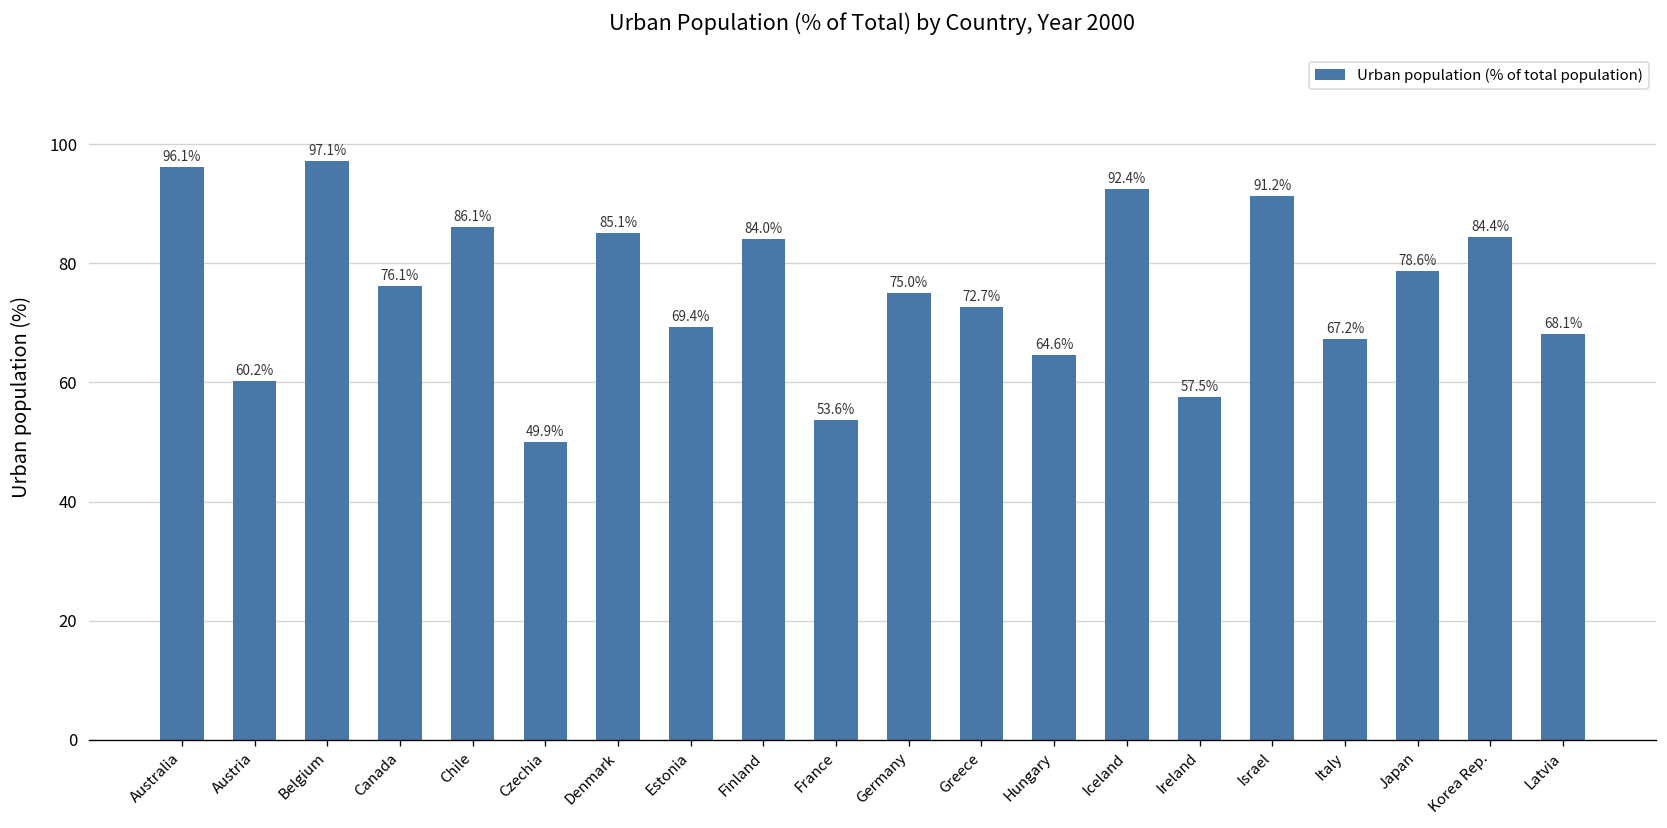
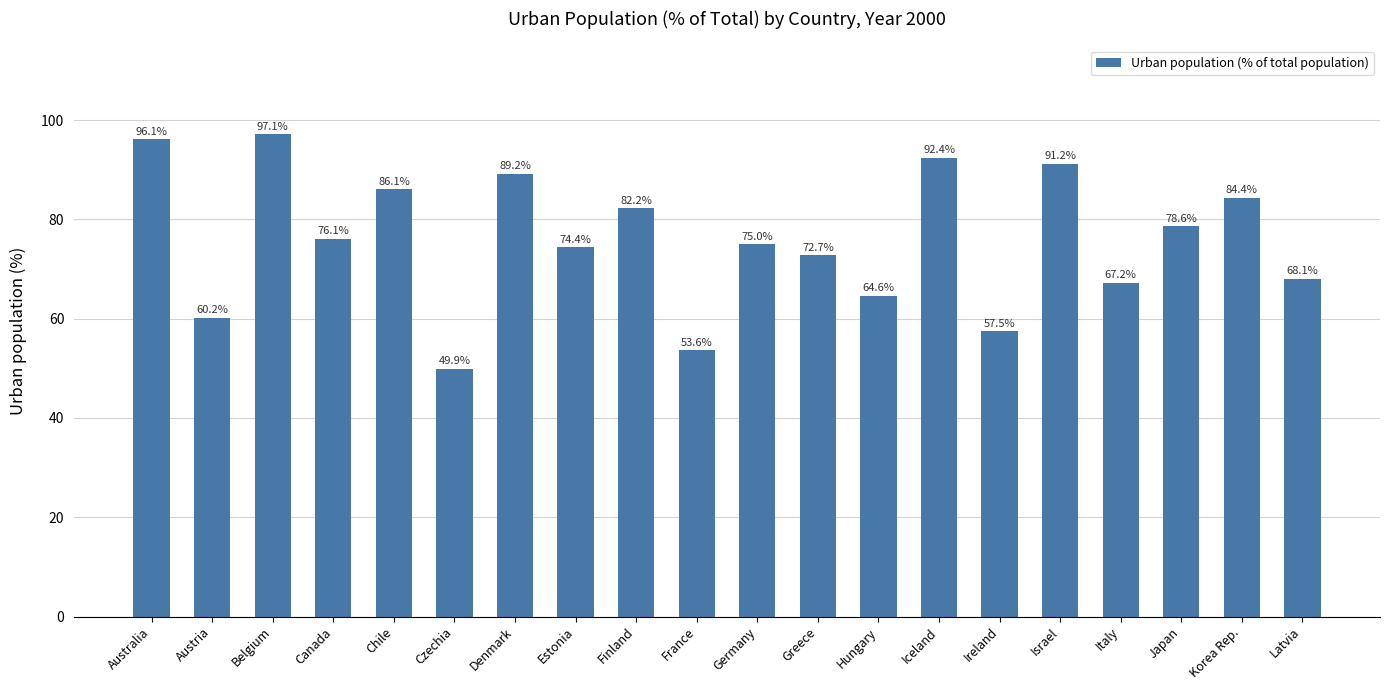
Denmark: 85.1% -> 89.2%
Estonia: 69.4% -> 74.4%
Finland: 84.0% -> 82.2%
